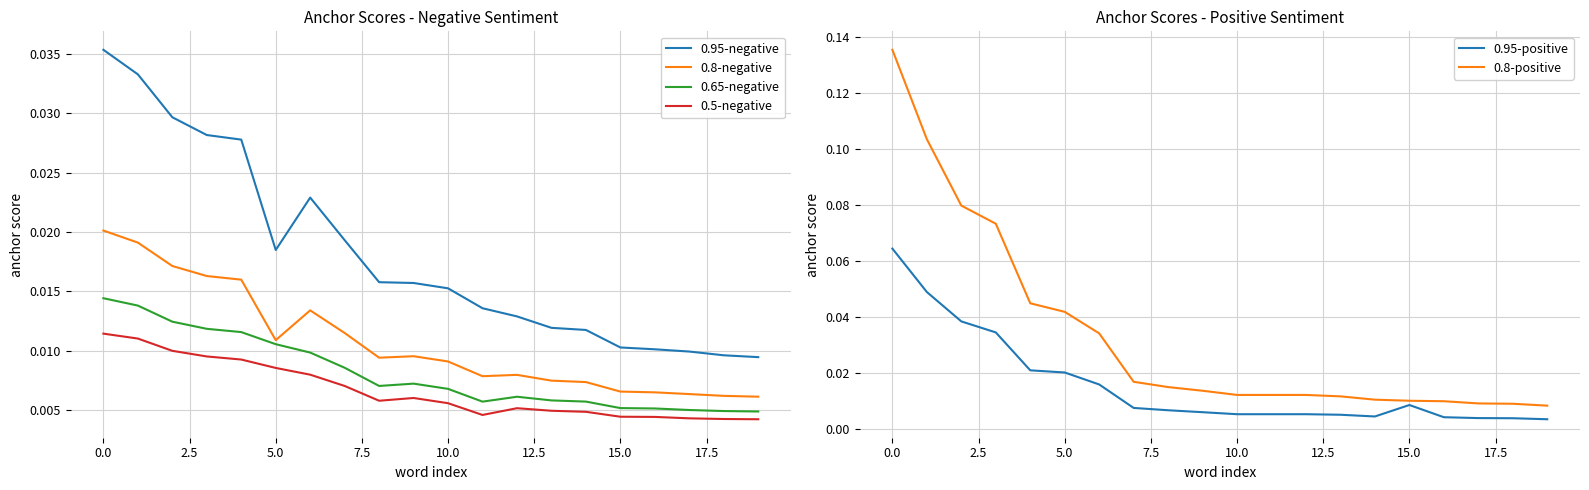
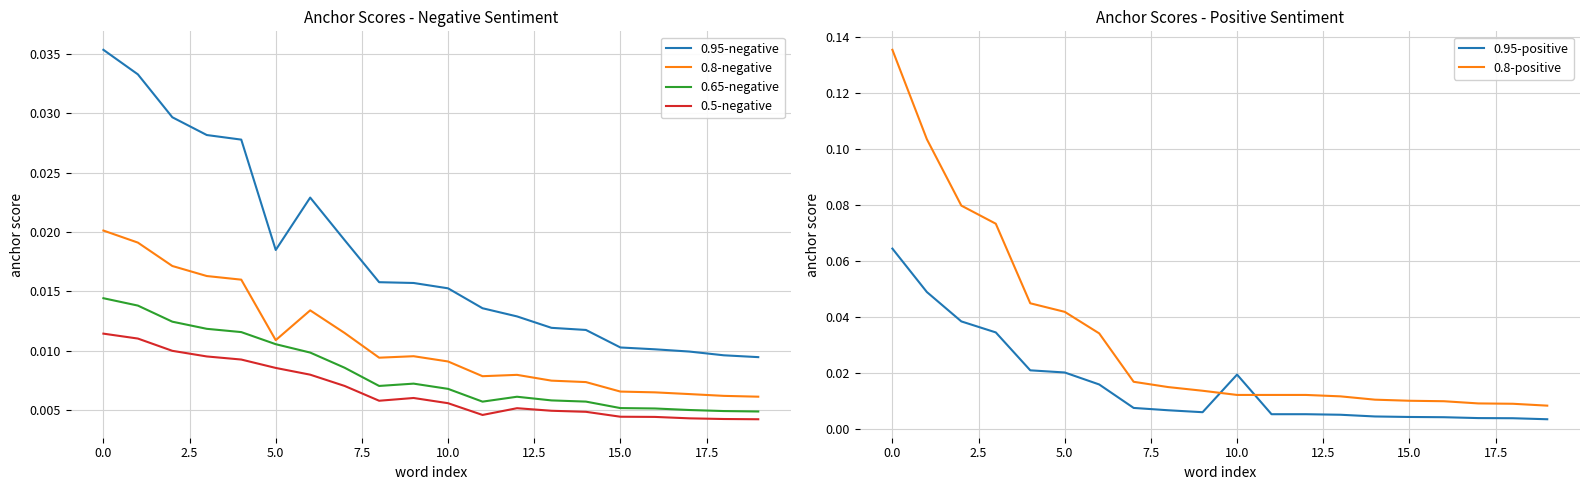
Anchor Scores - Positive Sentiment, 0.95-positive, 10.0: 0.005 -> 0.019
Anchor Scores - Positive Sentiment, 0.95-positive, 15.0: 0.008 -> 0.004
